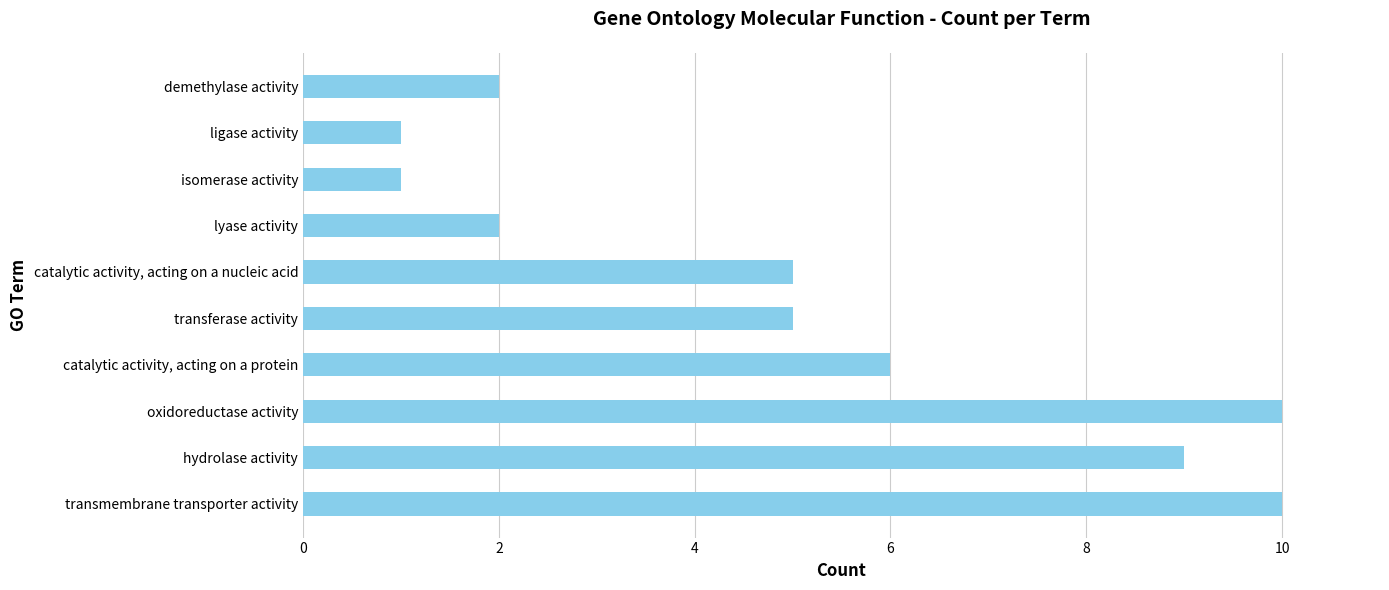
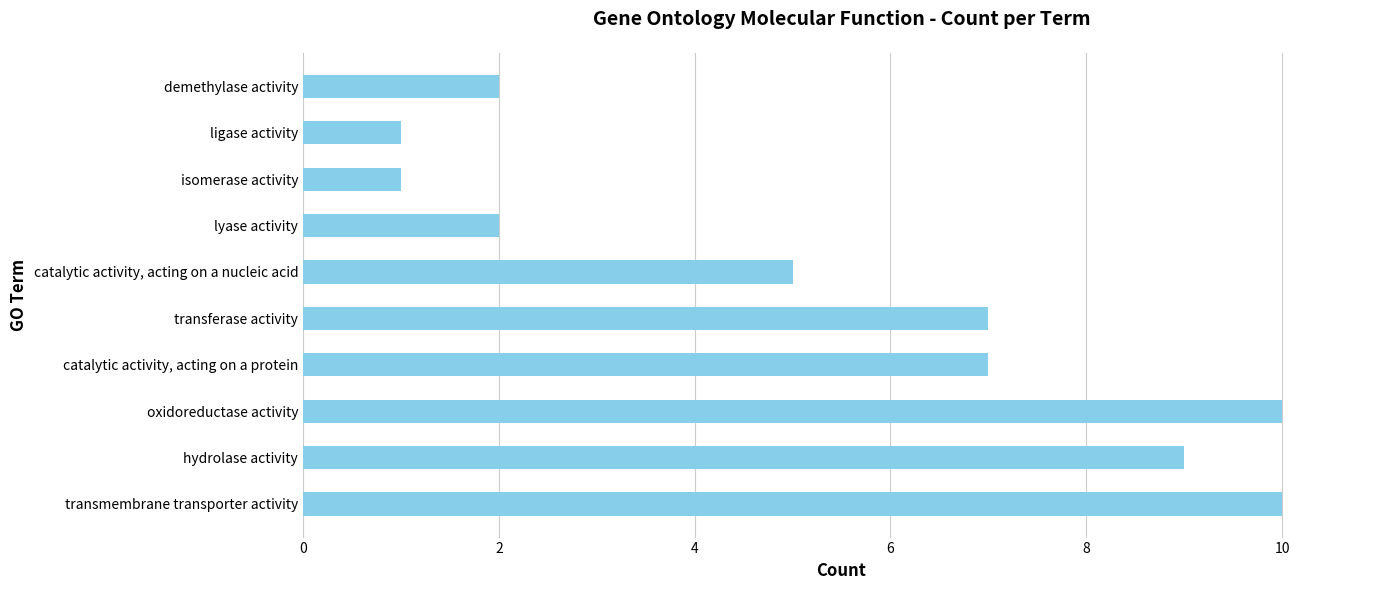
transferase activity: 5 -> 7
catalytic activity, acting on a protein: 6 -> 7
